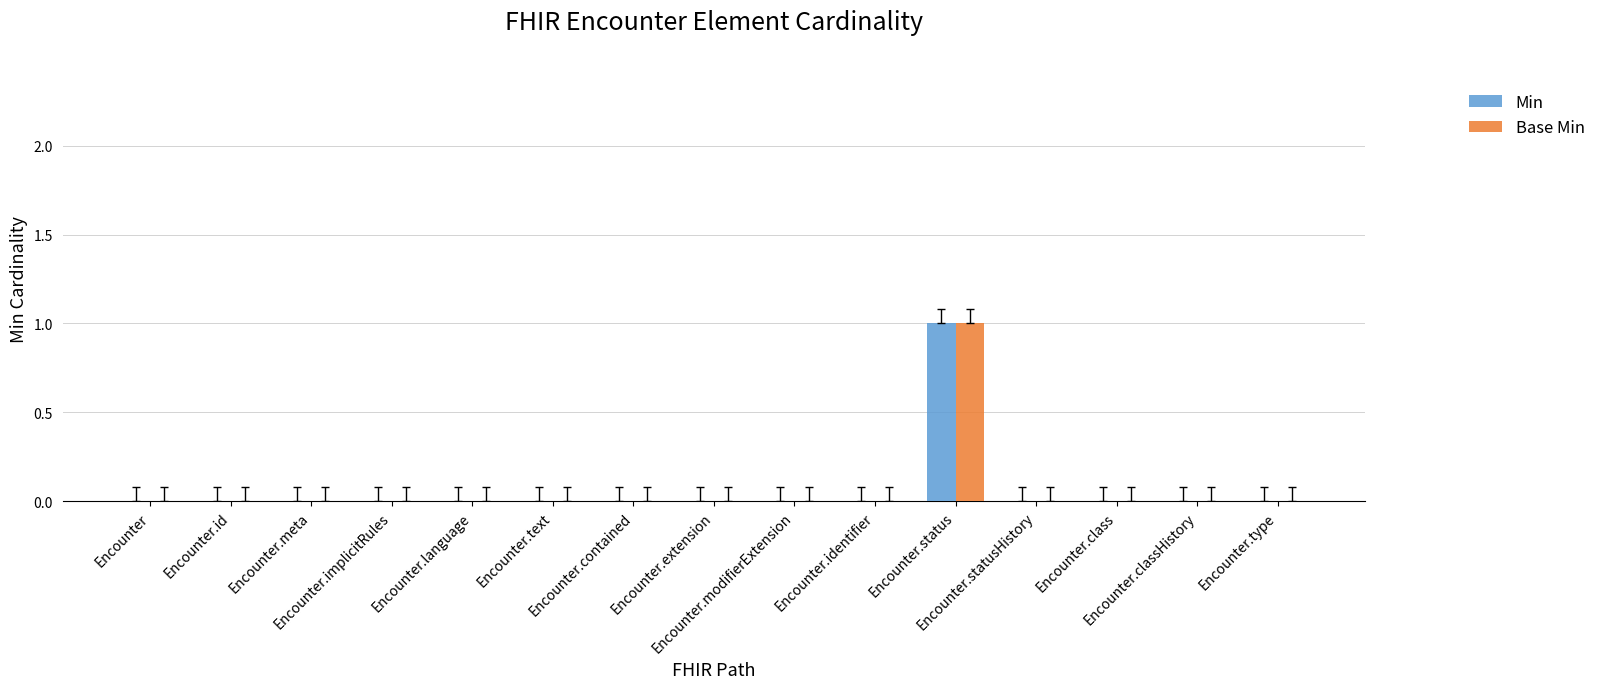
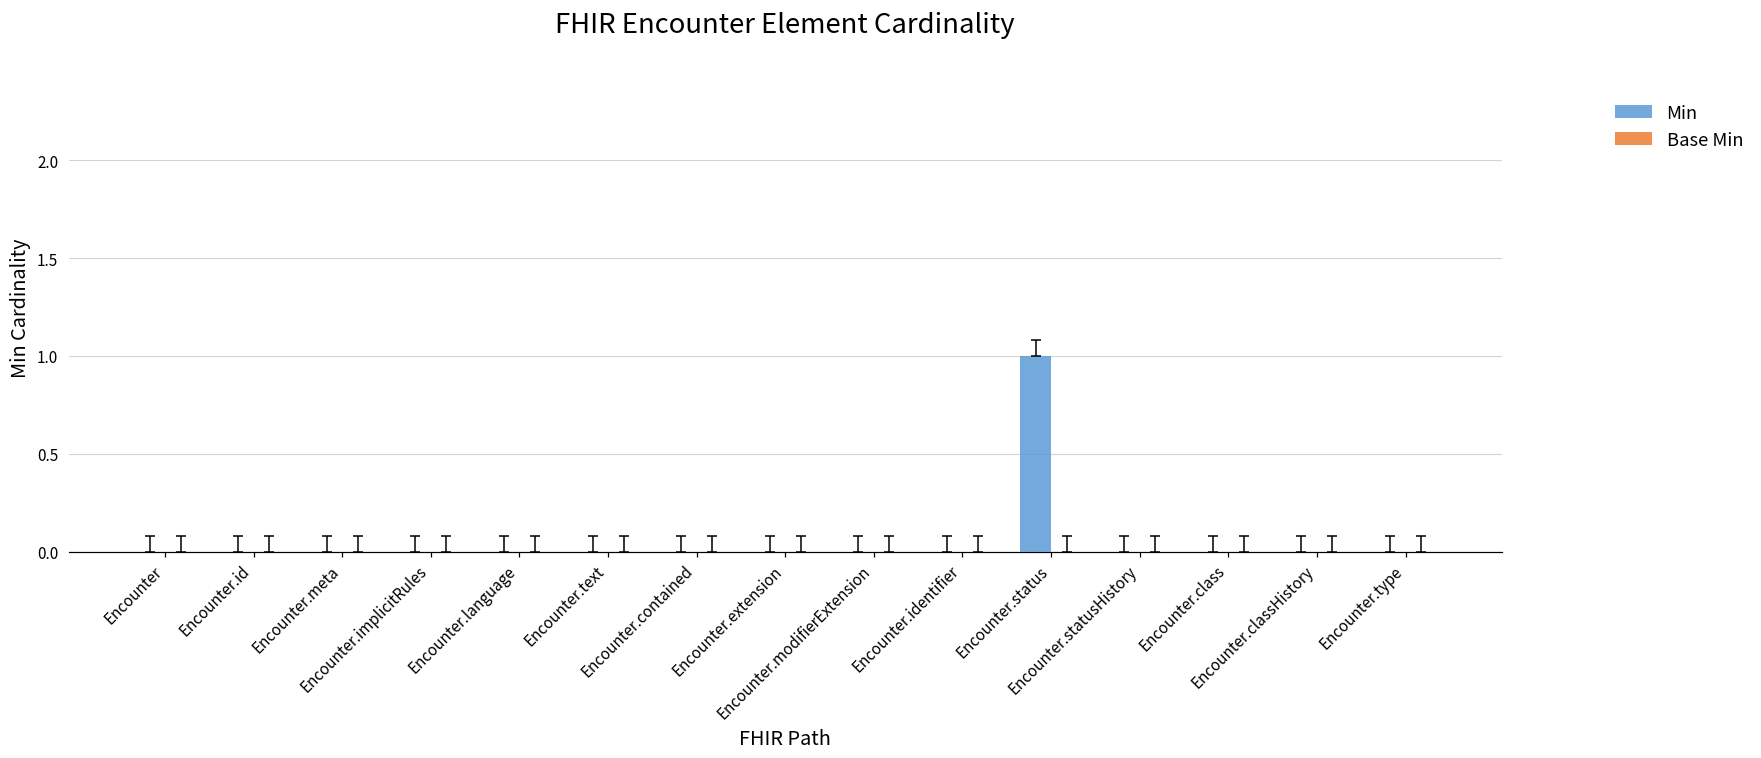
Base Min, Encounter.status: 1 -> 0
